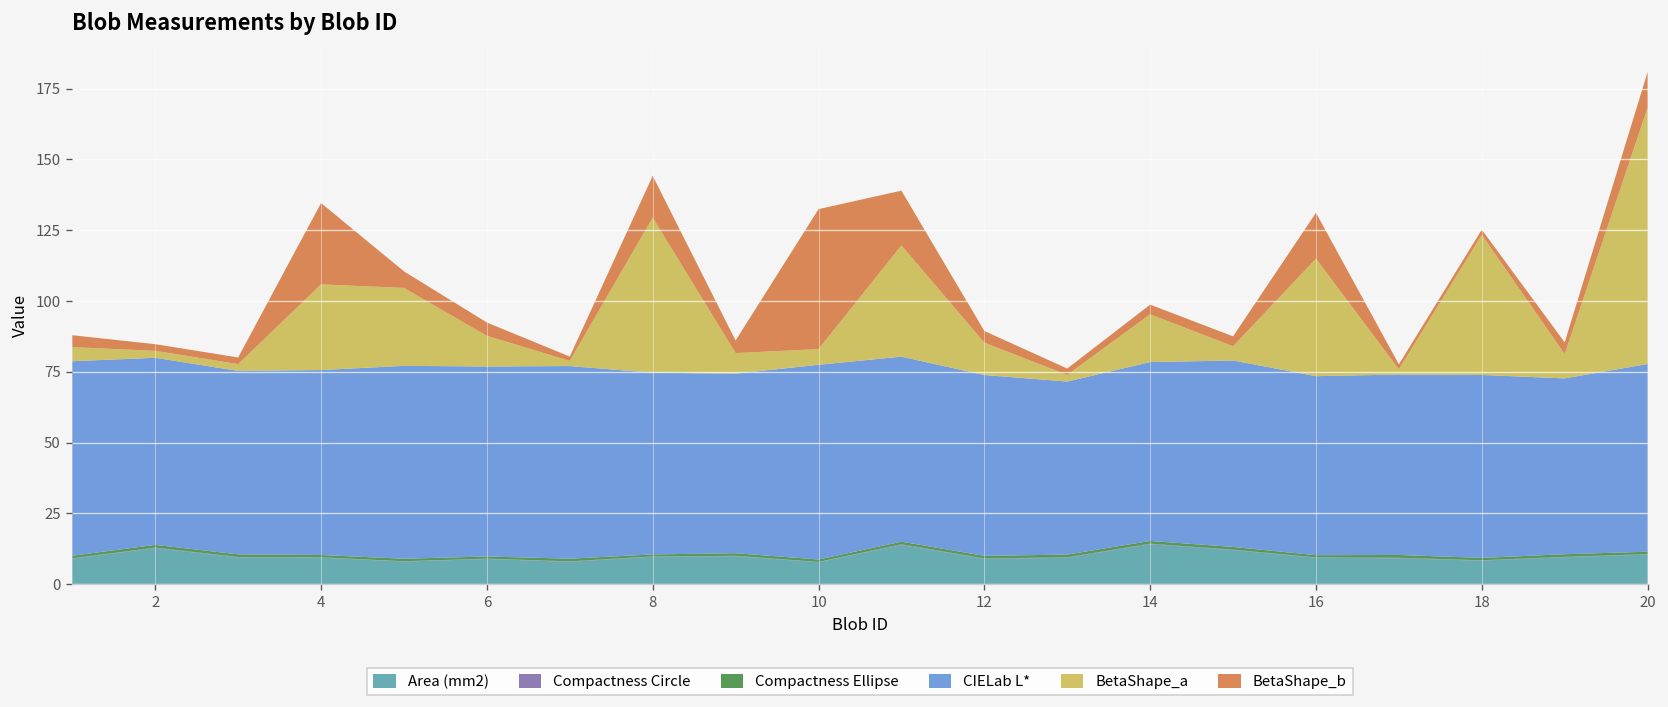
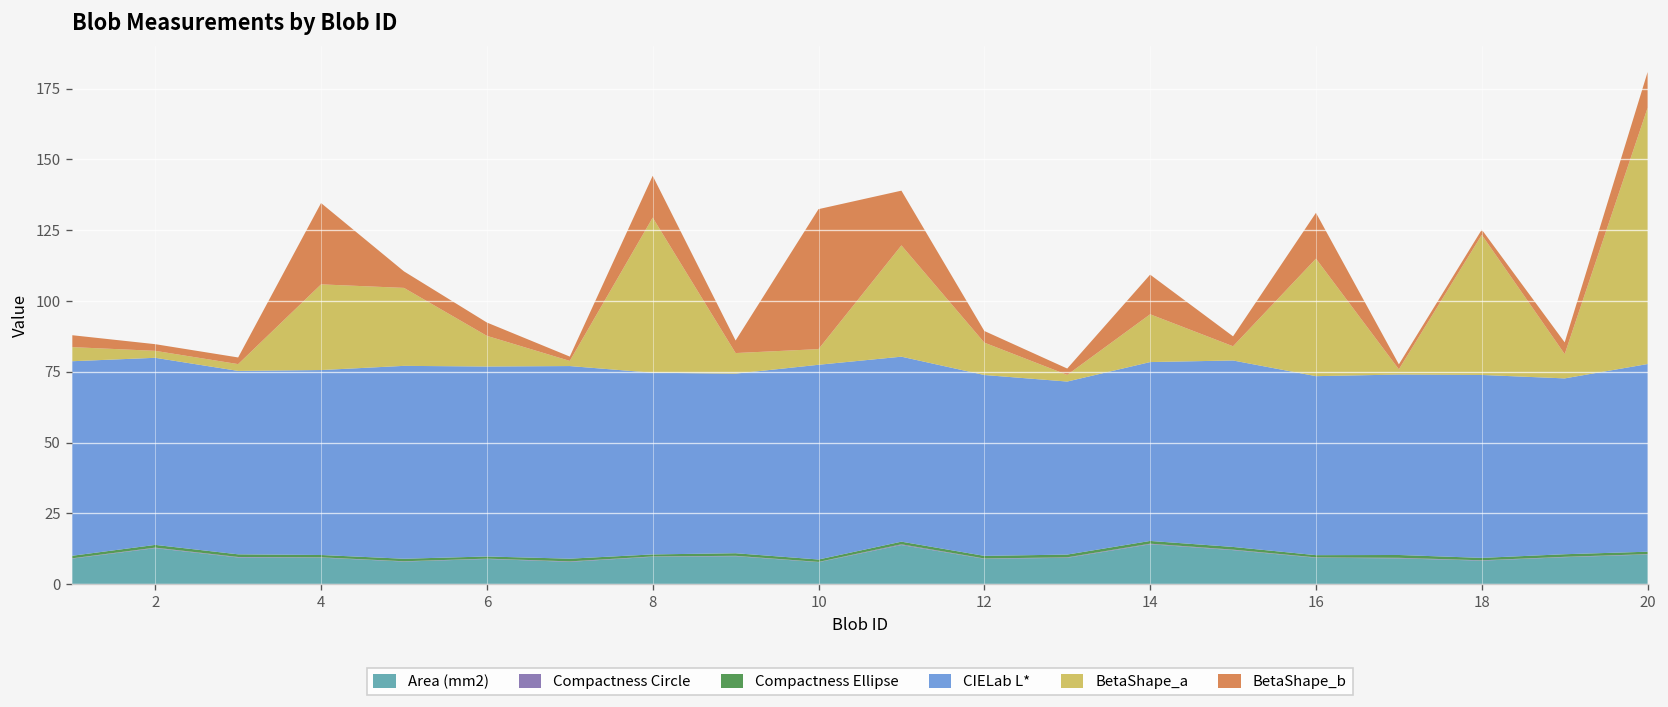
BetaShape_b, 14: 3 -> 14
